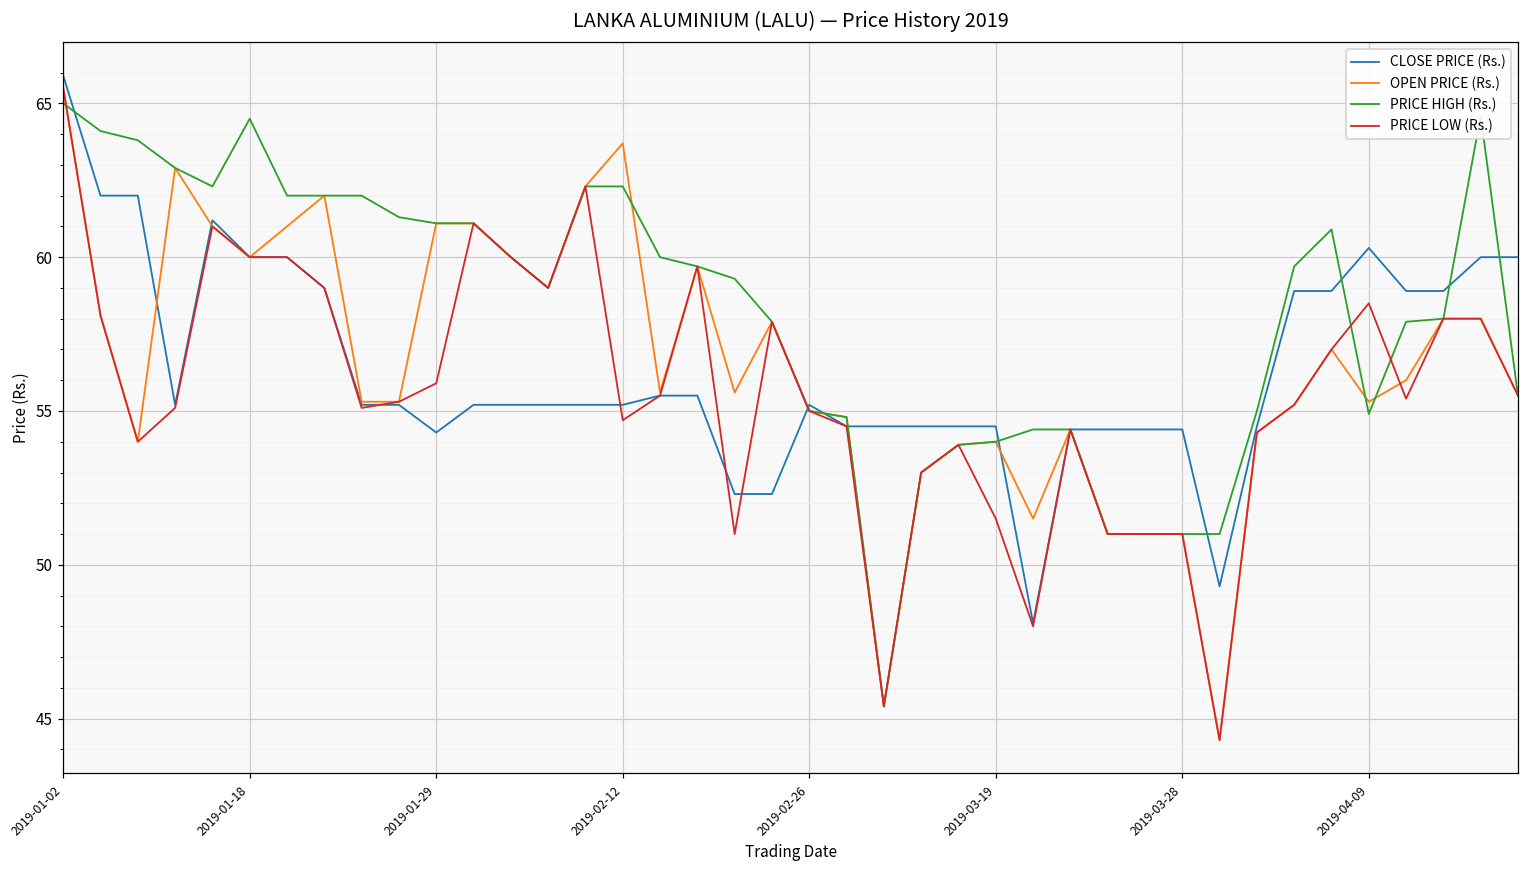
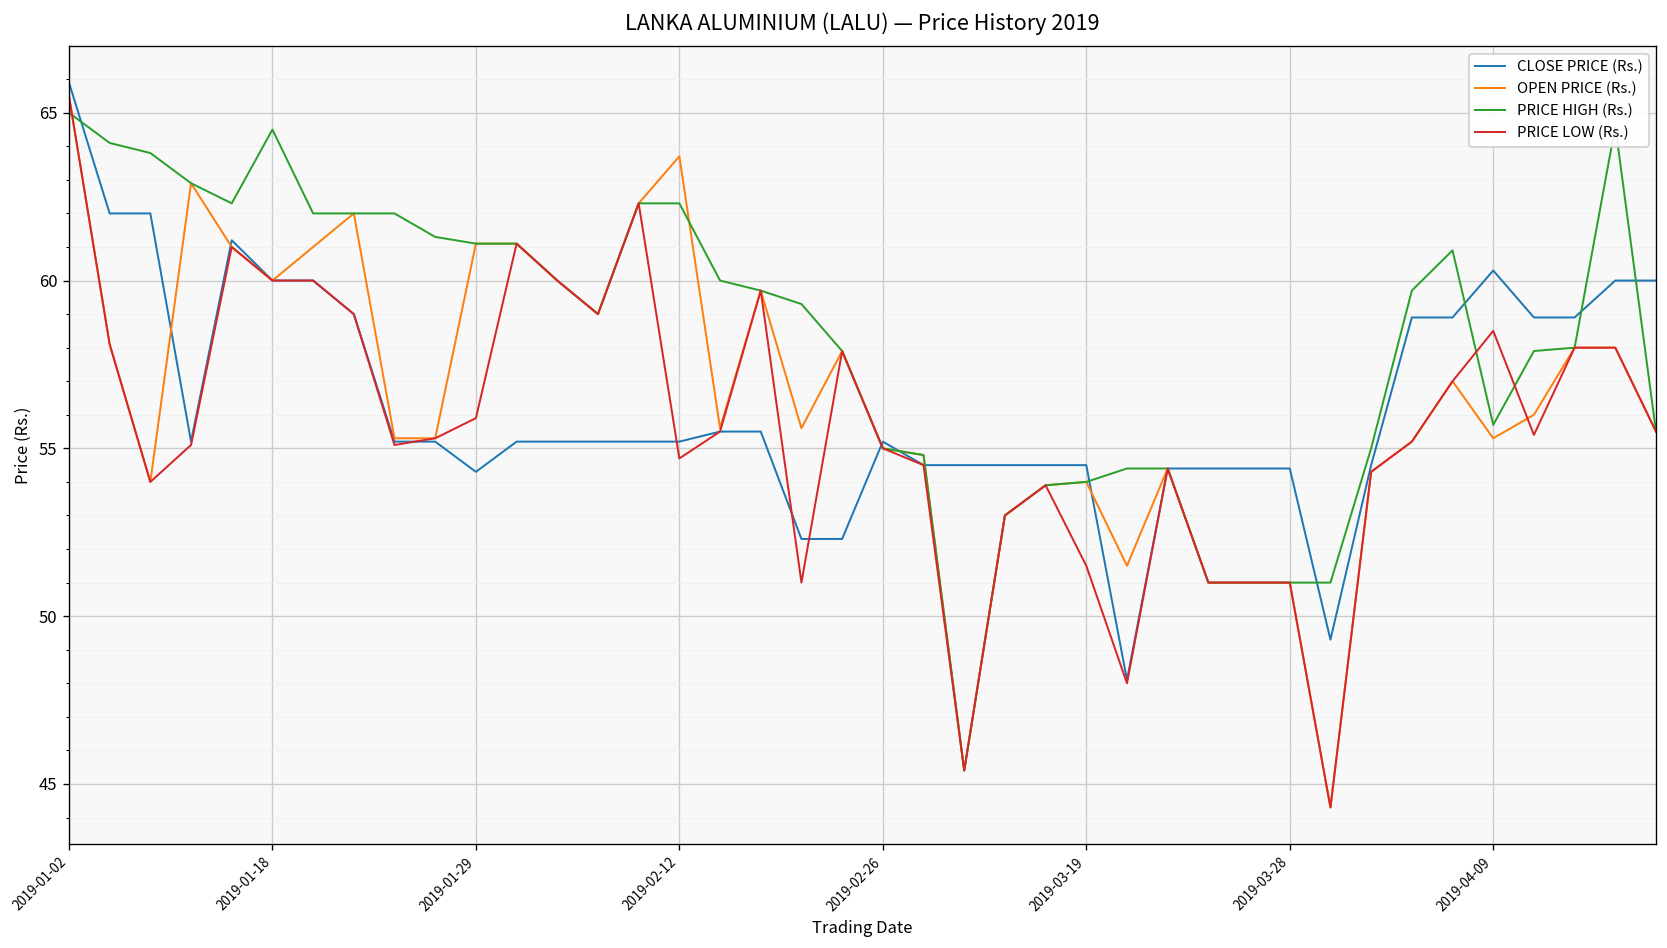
PRICE HIGH (Rs.), 2019-04-09: 54.9 -> 55.7
